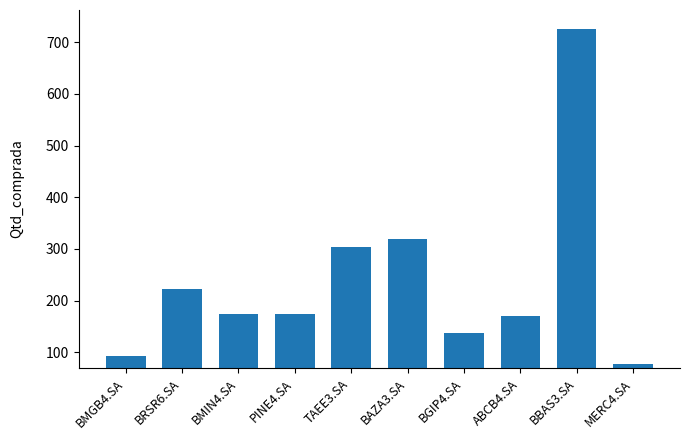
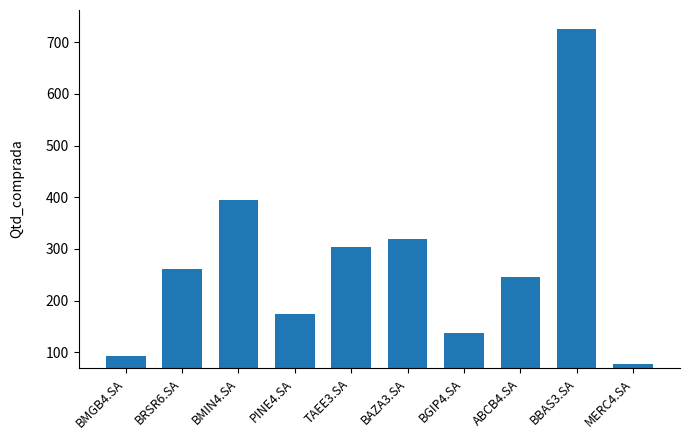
BRSR6.SA: 220 -> 260
BMIN4.SA: 170 -> 390
ABCB4.SA: 170 -> 250
